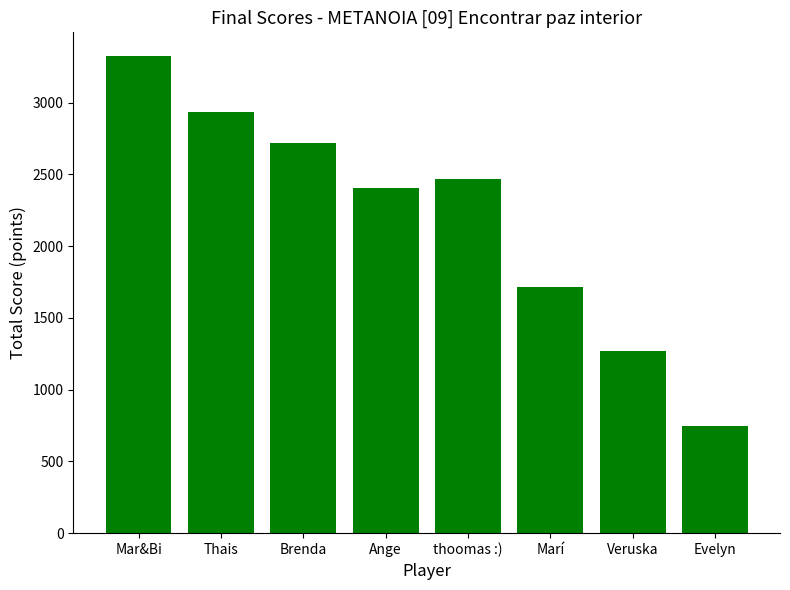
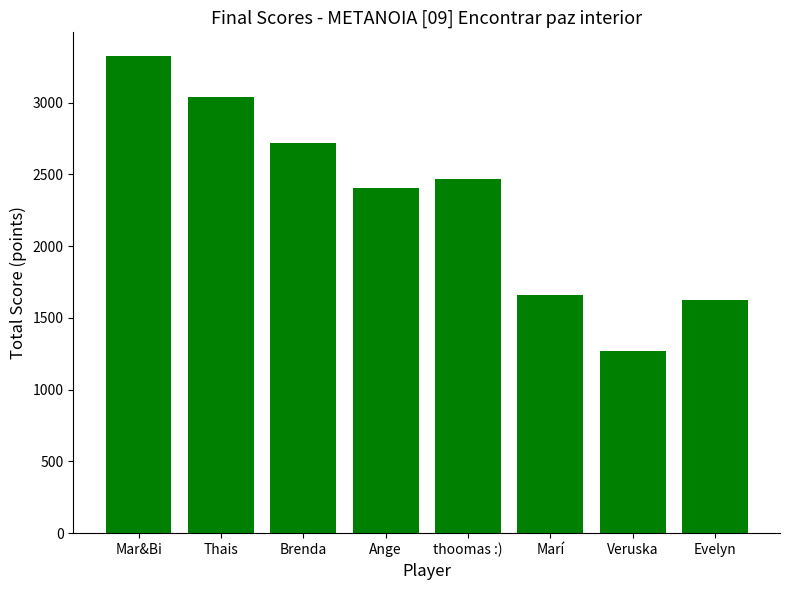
Thais: 2930 -> 3040
Marí: 1720 -> 1660
Evelyn: 750 -> 1630
